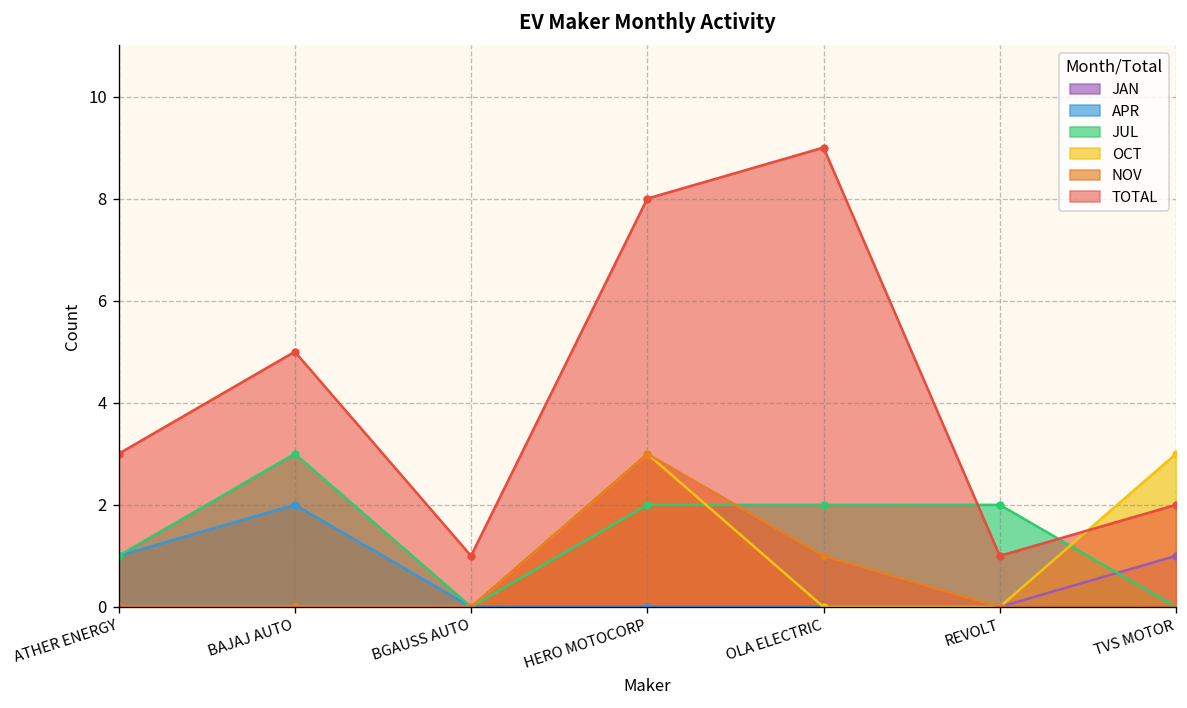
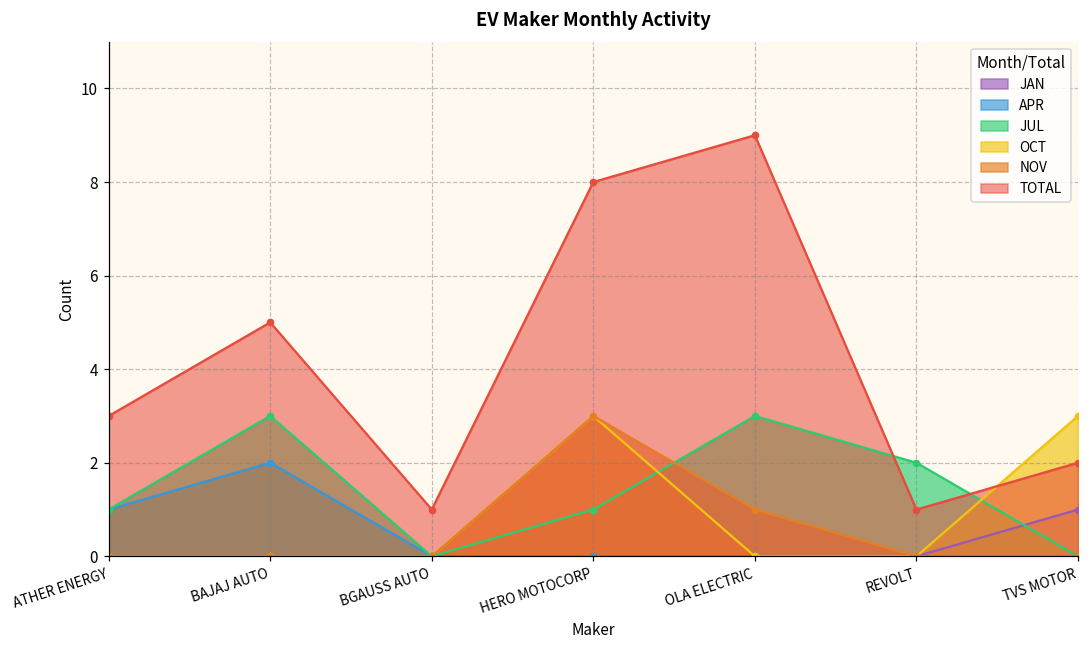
JUL, HERO MOTOCORP: 2 -> 1
JUL, OLA ELECTRIC: 2 -> 3
